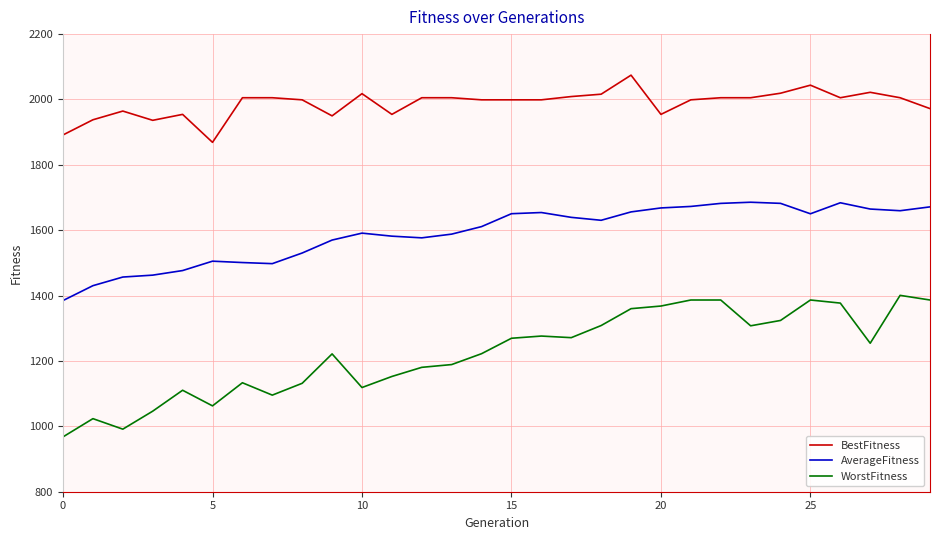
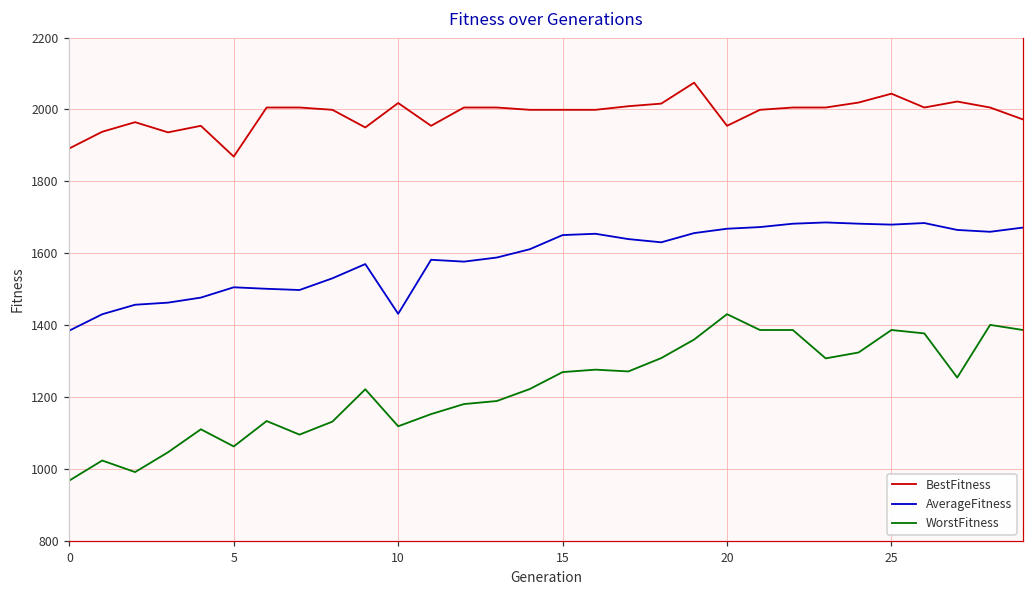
AverageFitness, 10: 1590 -> 1430
WorstFitness, 20: 1370 -> 1430
AverageFitness, 25: 1650 -> 1680
